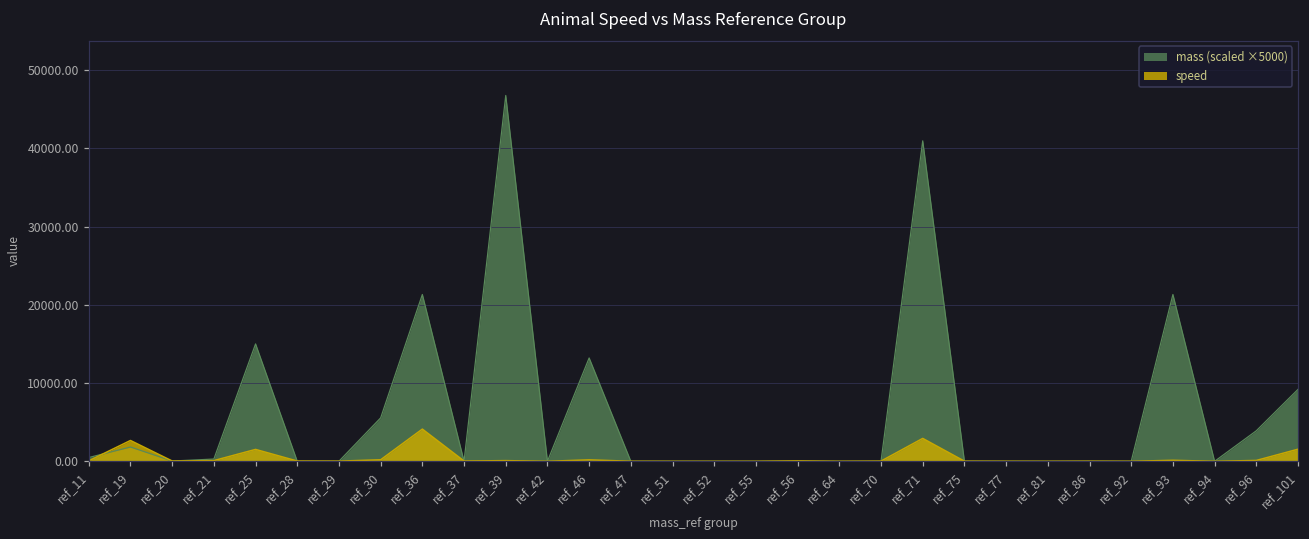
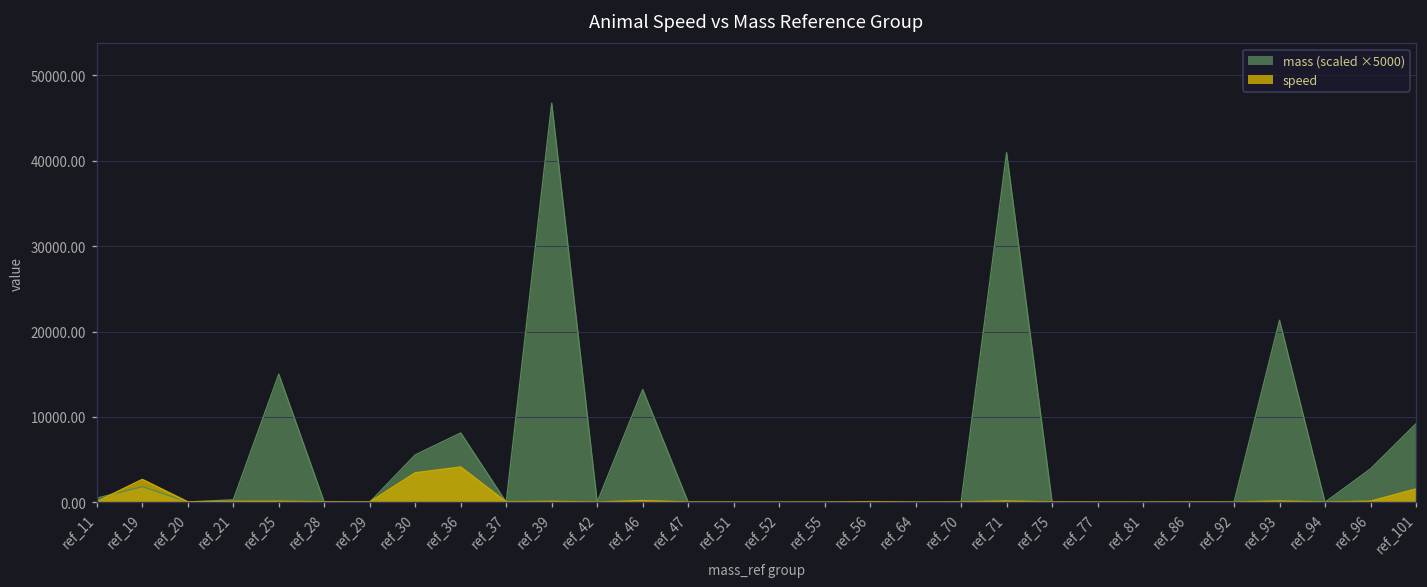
speed, ref_25: 2000 -> 0
speed, ref_30: 0 -> 3000
mass (scaled ×5000), ref_36: 21000 -> 8000
speed, ref_71: 3000 -> 0
